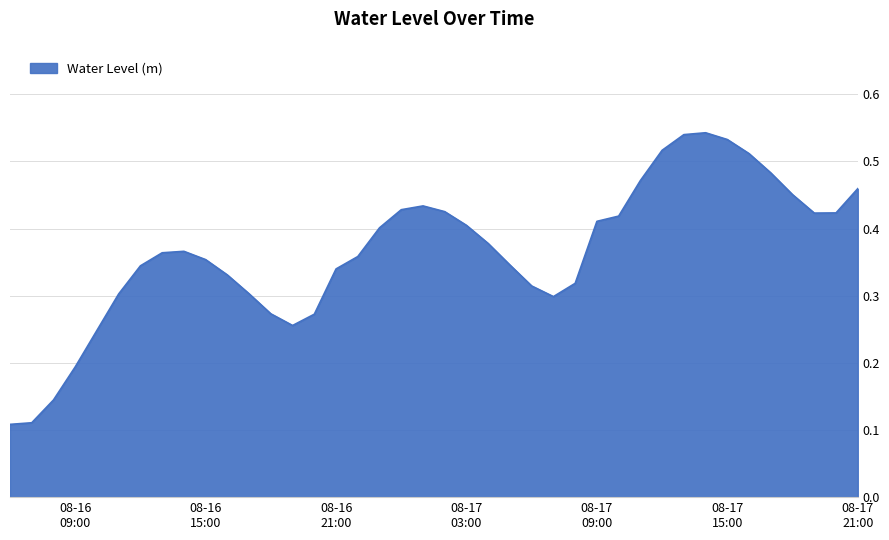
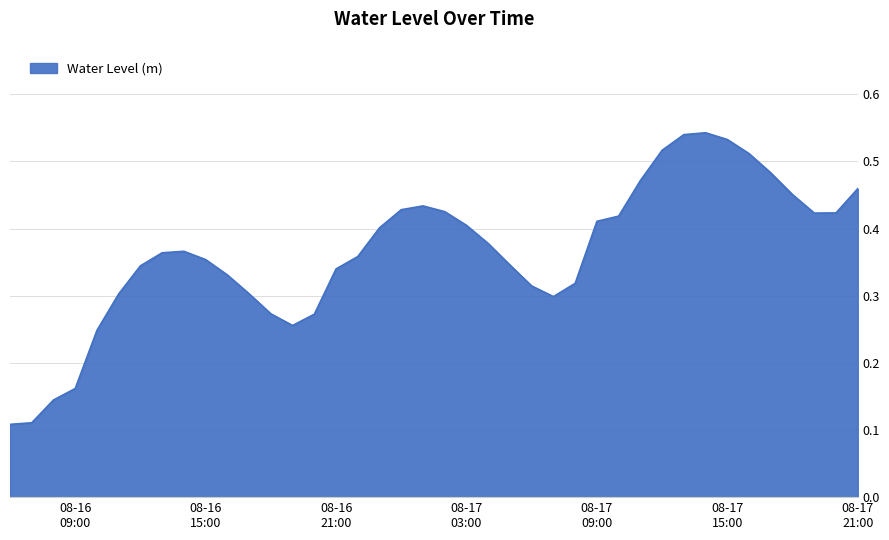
08-16 09:00: 0.19 -> 0.16
